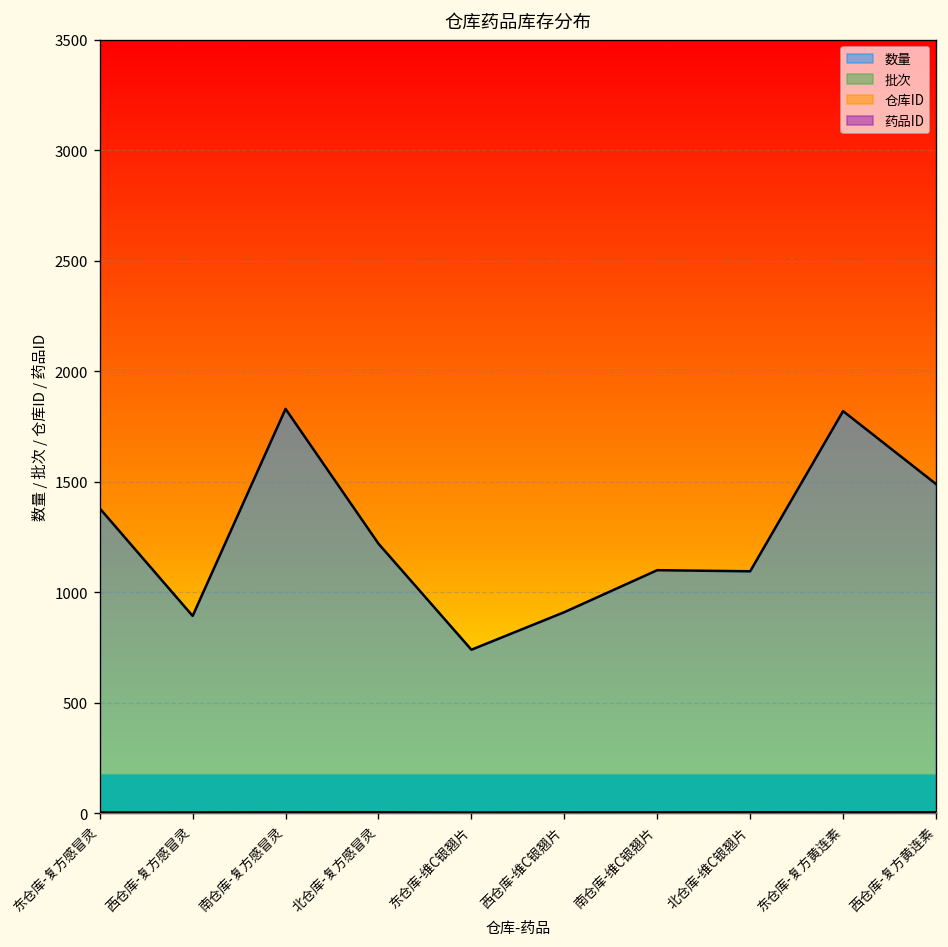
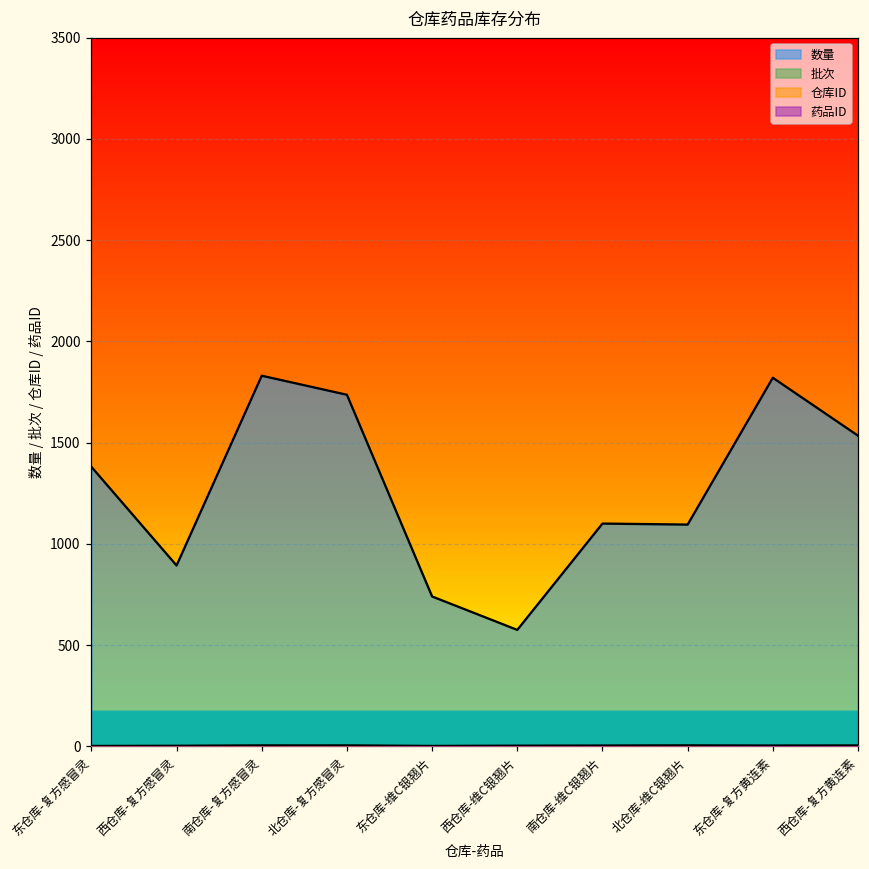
数量, 北仓库-复方感冒灵: 1220 -> 1740
数量, 西仓库-维C银翘片: 910 -> 580
数量, 西仓库-复方黄连素: 1490 -> 1530
